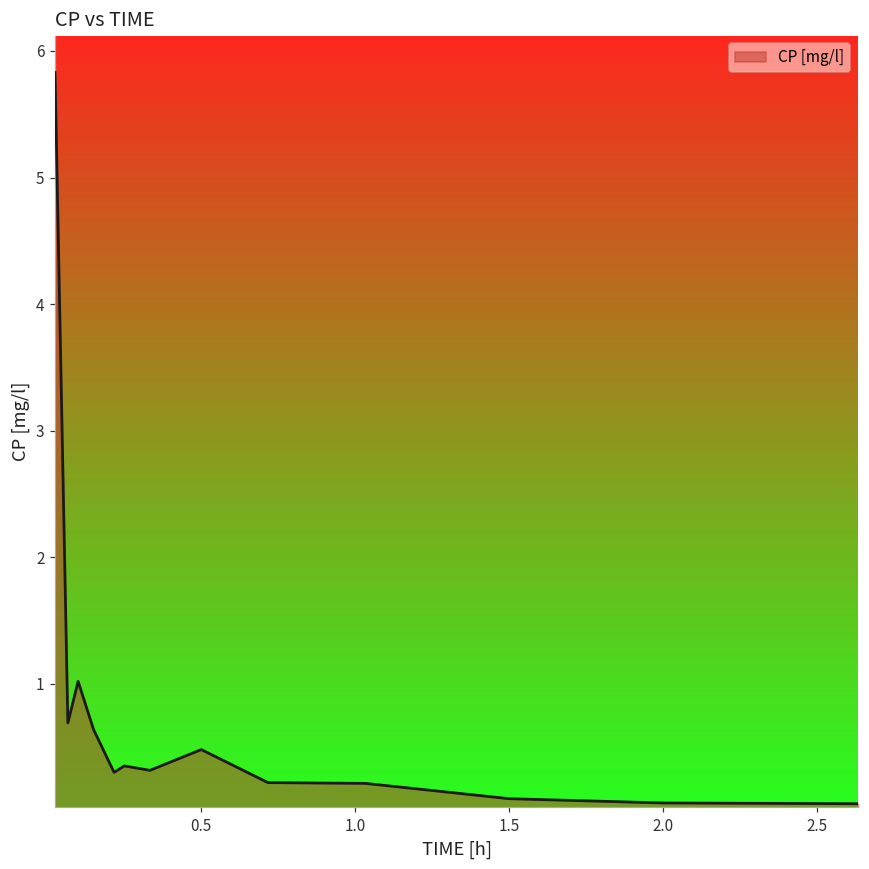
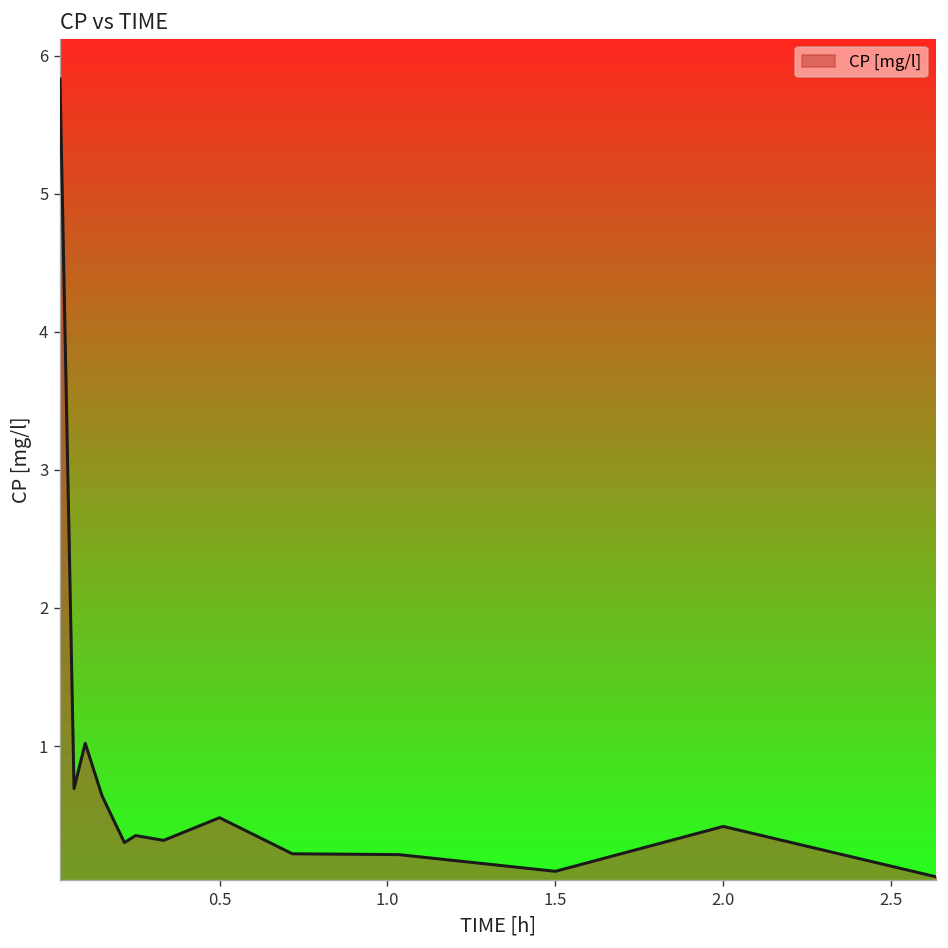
2.0: 0.06 -> 0.42
